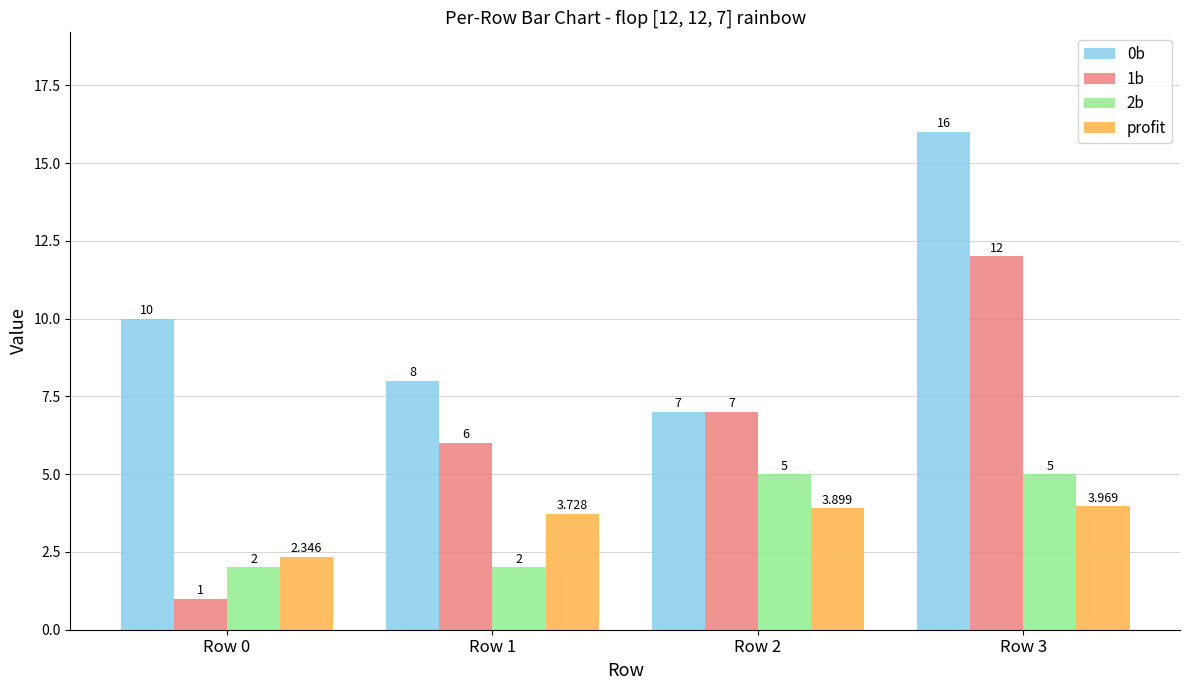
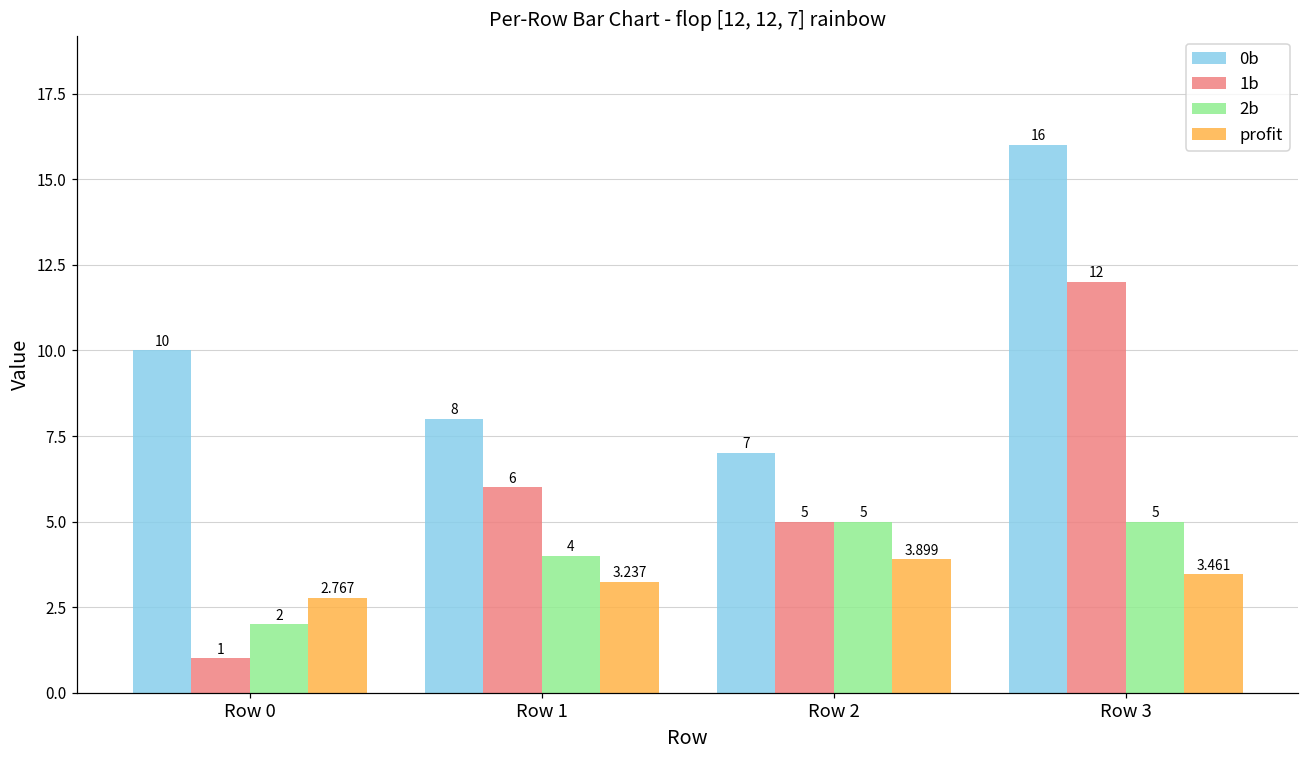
profit, Row 0: 2.346 -> 2.767
2b, Row 1: 2 -> 4
profit, Row 1: 3.728 -> 3.237
1b, Row 2: 7 -> 5
profit, Row 3: 3.969 -> 3.461
